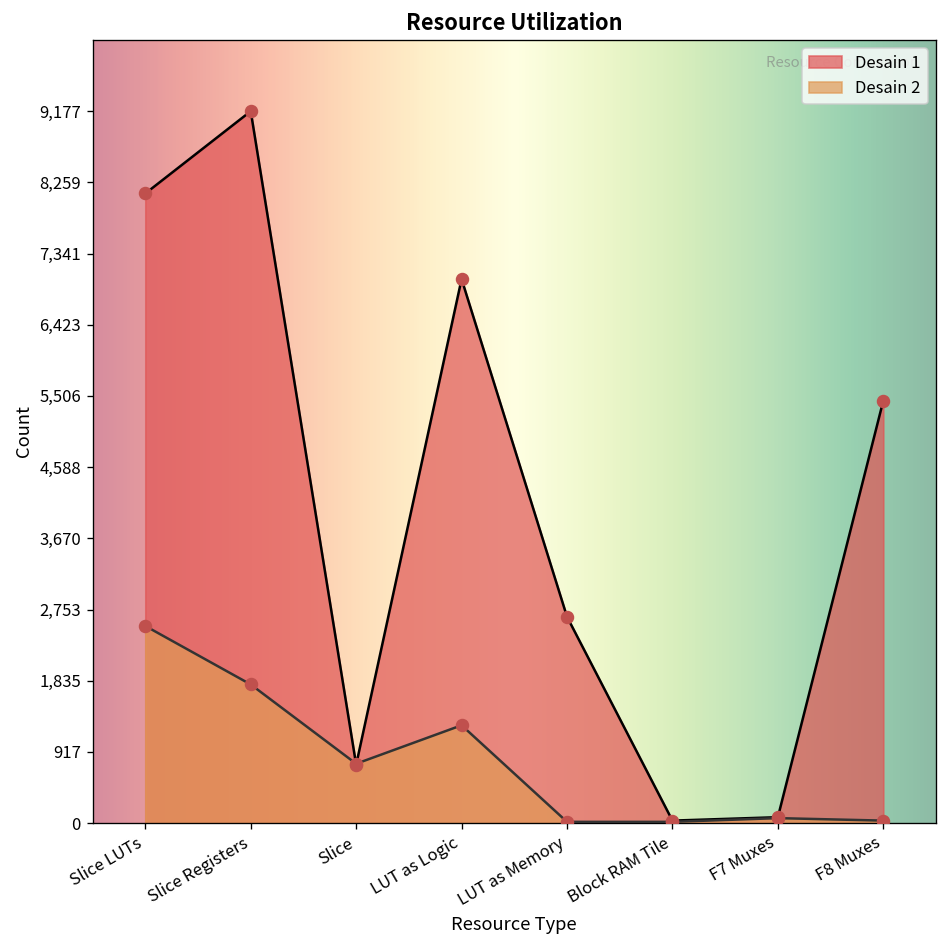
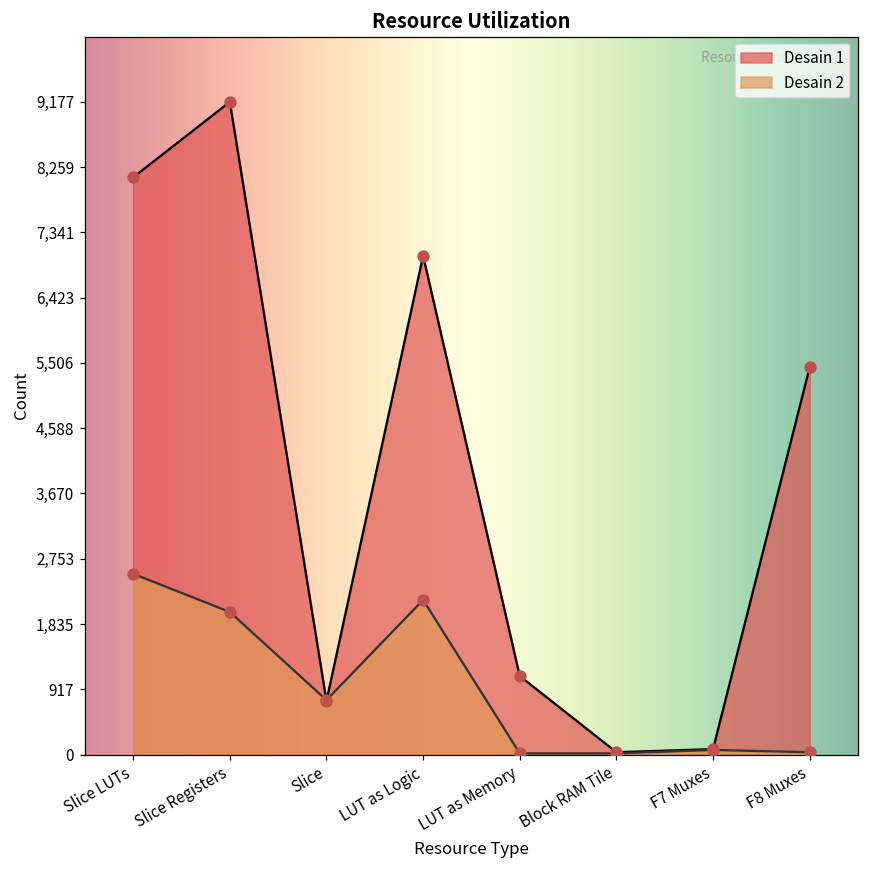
Desain 2, Slice Registers: 1,800 -> 2,000
Desain 2, LUT as Logic: 1,300 -> 2,200
Desain 1, LUT as Memory: 2,700 -> 1,100
